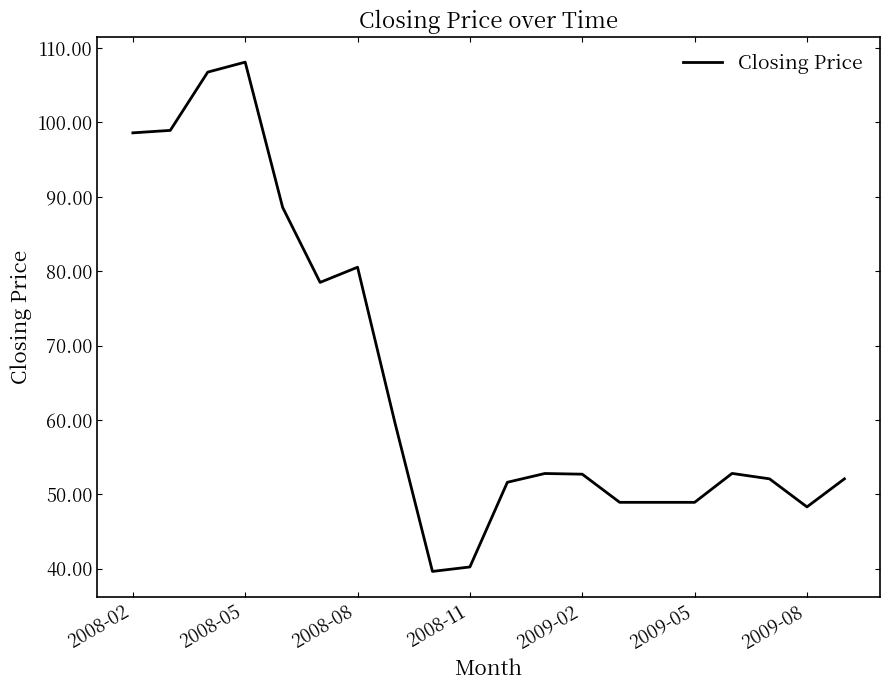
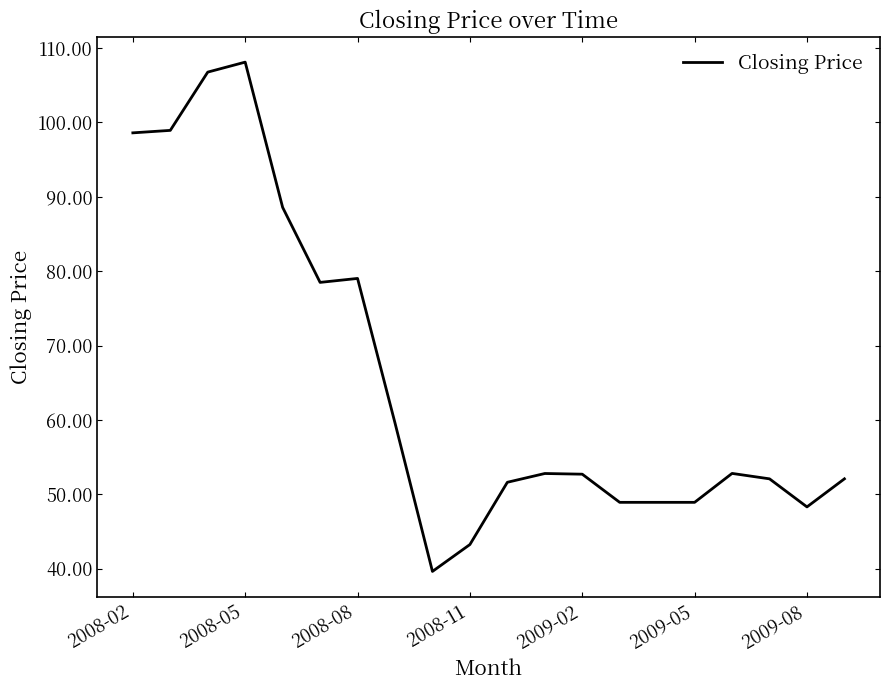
2008-08: 81 -> 79
2008-11: 40 -> 43
